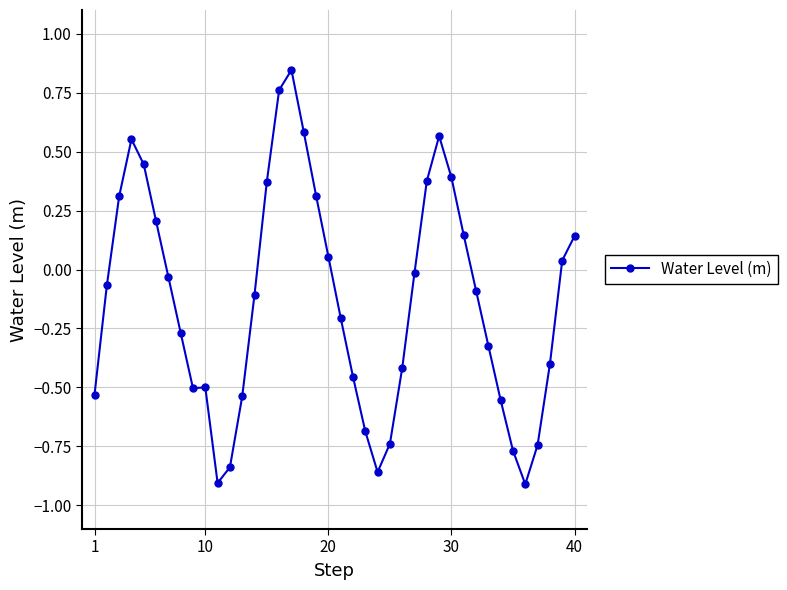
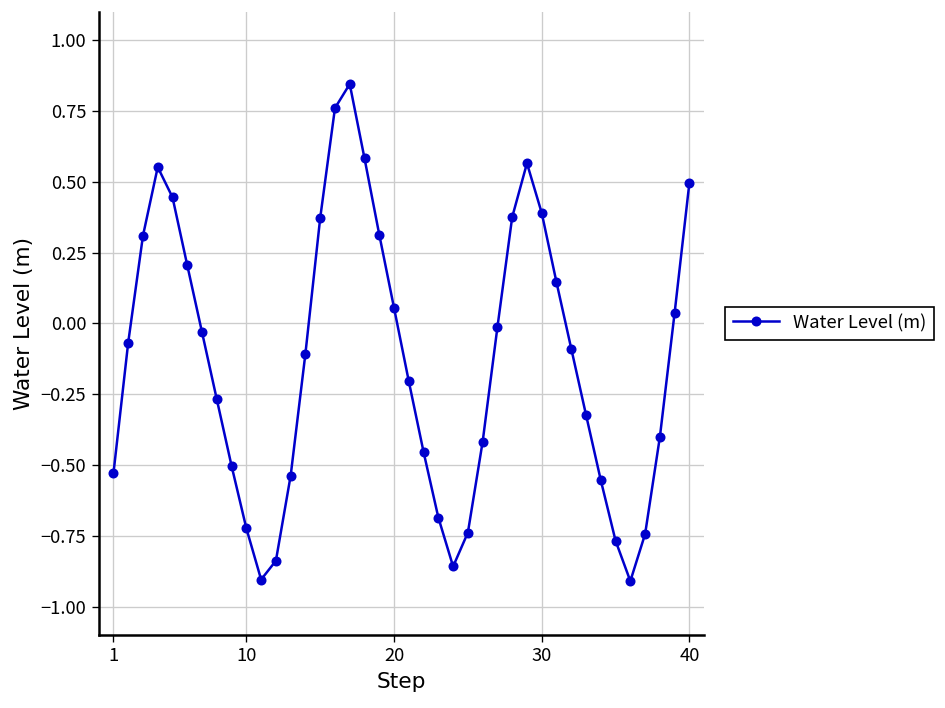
10: -0.50 -> -0.72
40: 0.14 -> 0.50
